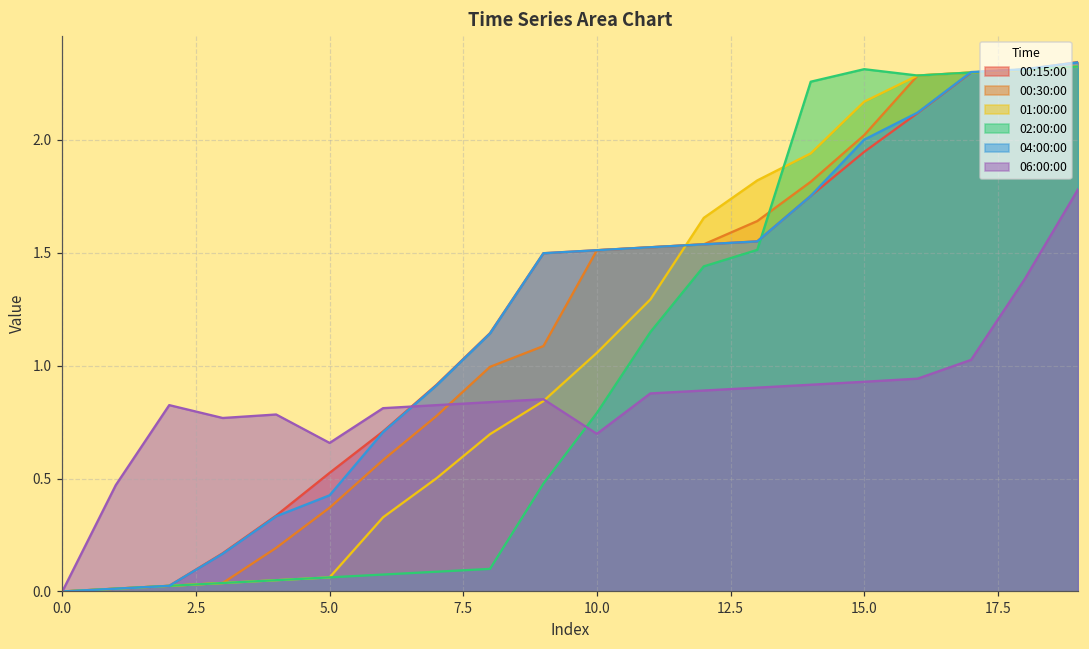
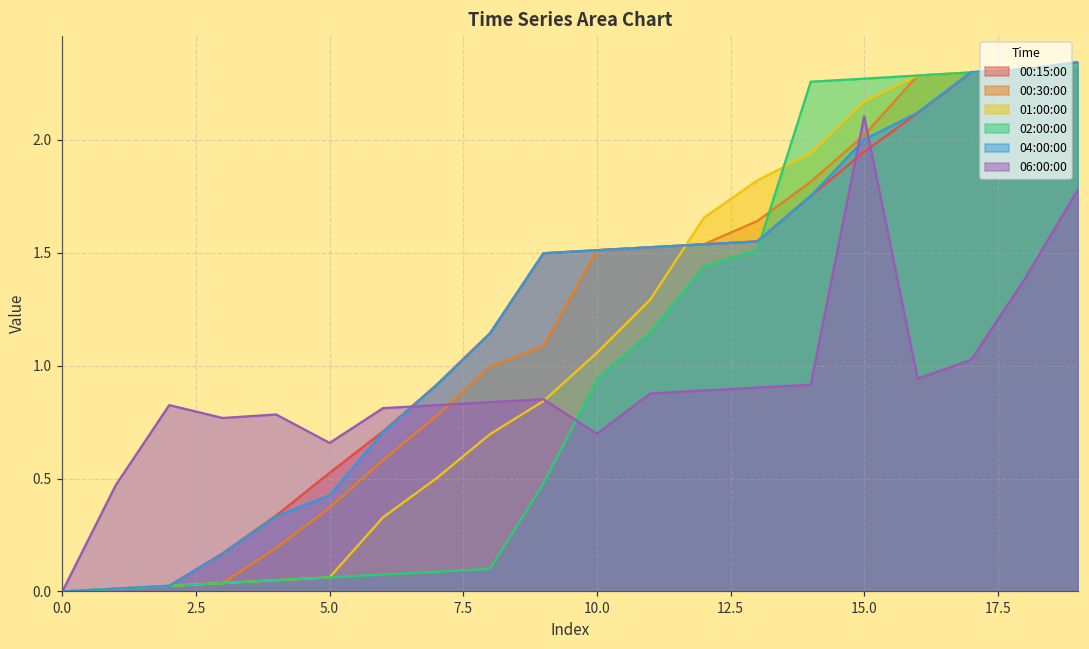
02:00:00, 10.0: 0.79 -> 0.94
02:00:00, 15.0: 2.31 -> 2.27
06:00:00, 15.0: 0.93 -> 2.10
